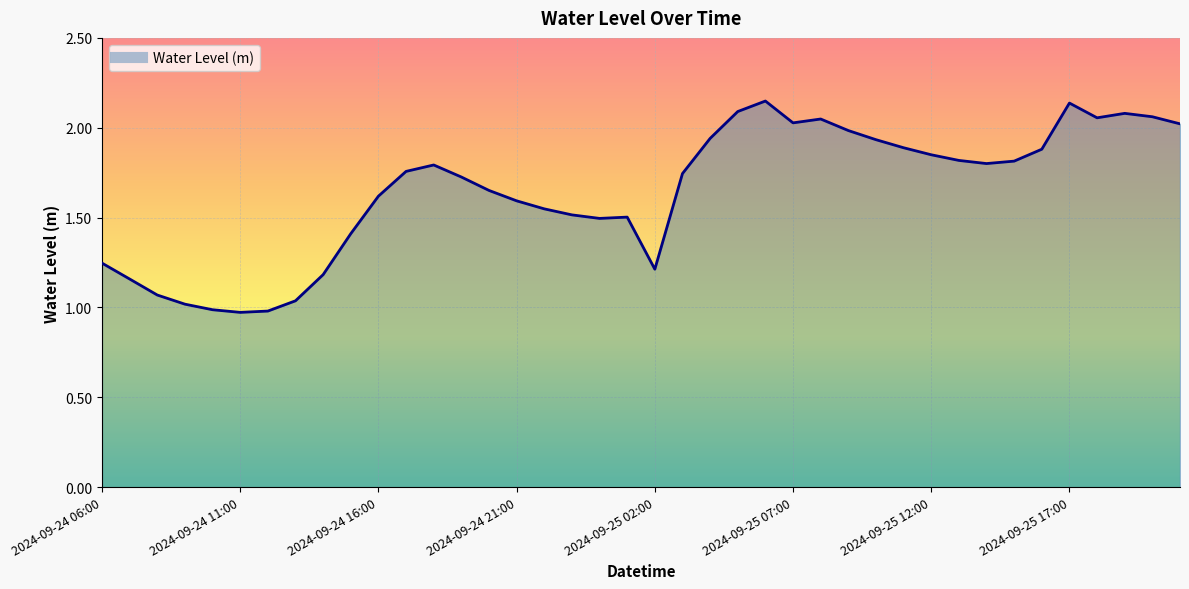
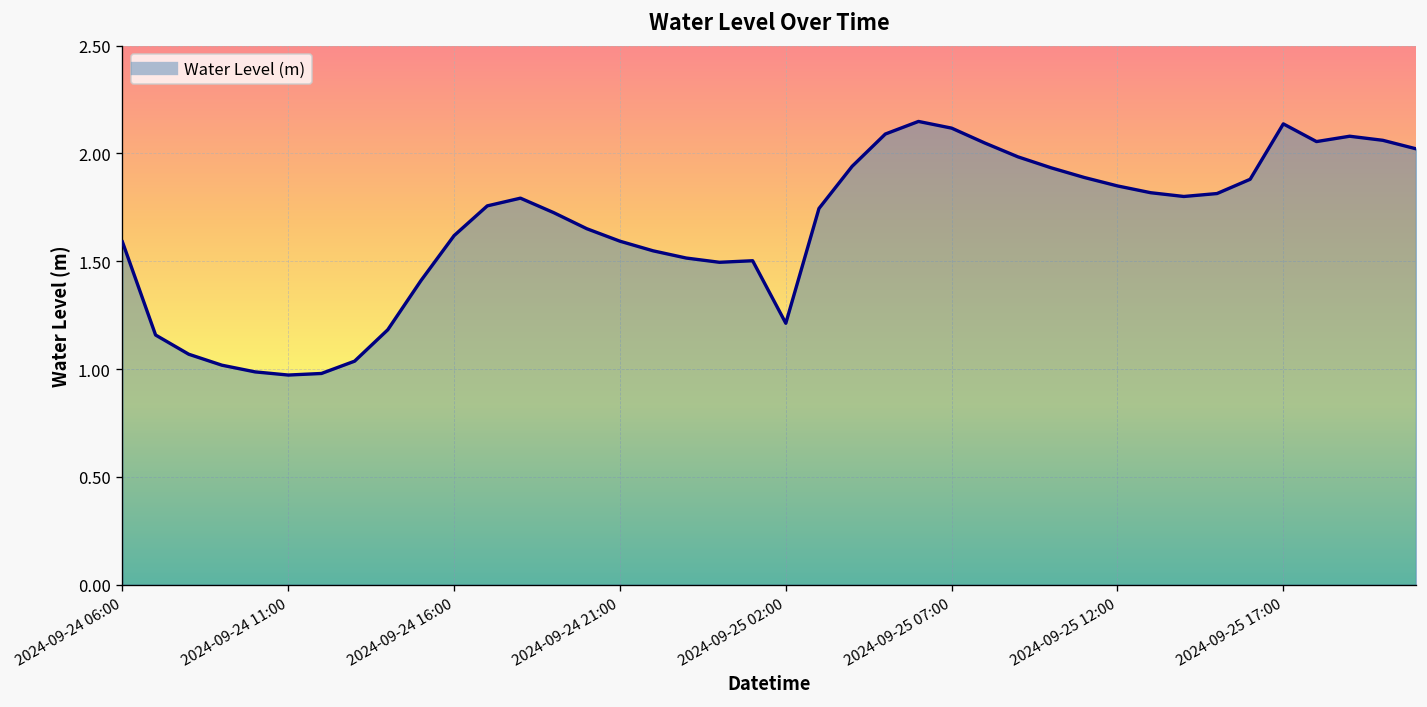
2024-09-24 06:00: 1.25 -> 1.59
2024-09-25 07:00: 2.03 -> 2.12
